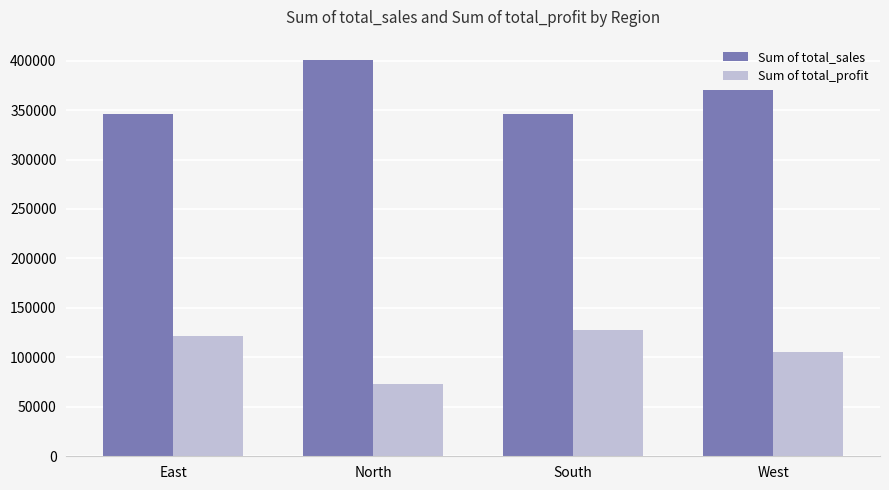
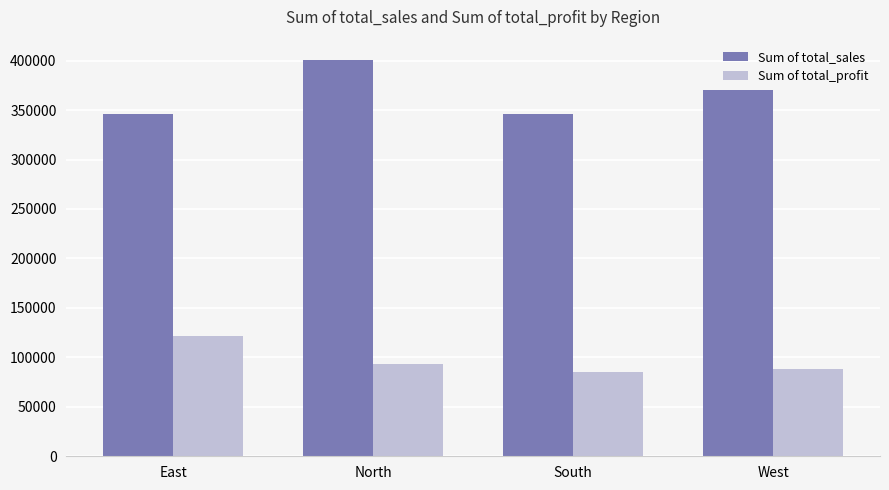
Sum of total_profit, North: 70000 -> 90000
Sum of total_profit, South: 130000 -> 80000
Sum of total_profit, West: 110000 -> 90000
